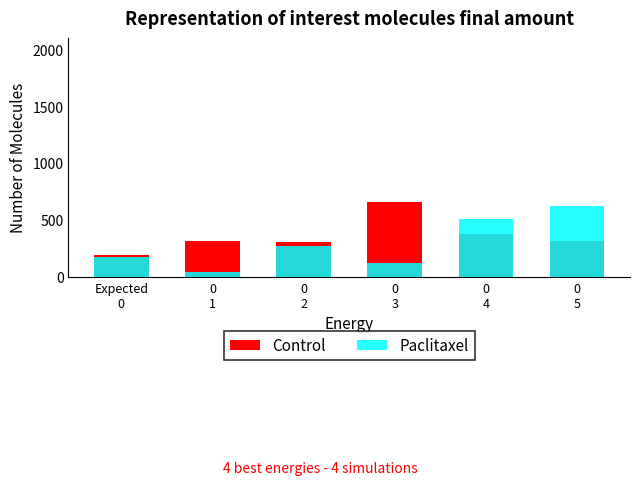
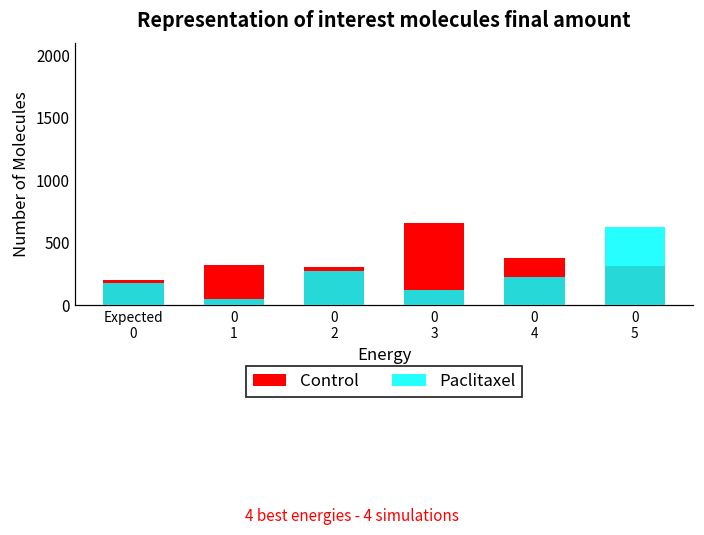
Paclitaxel, 0 4: 510 -> 230
